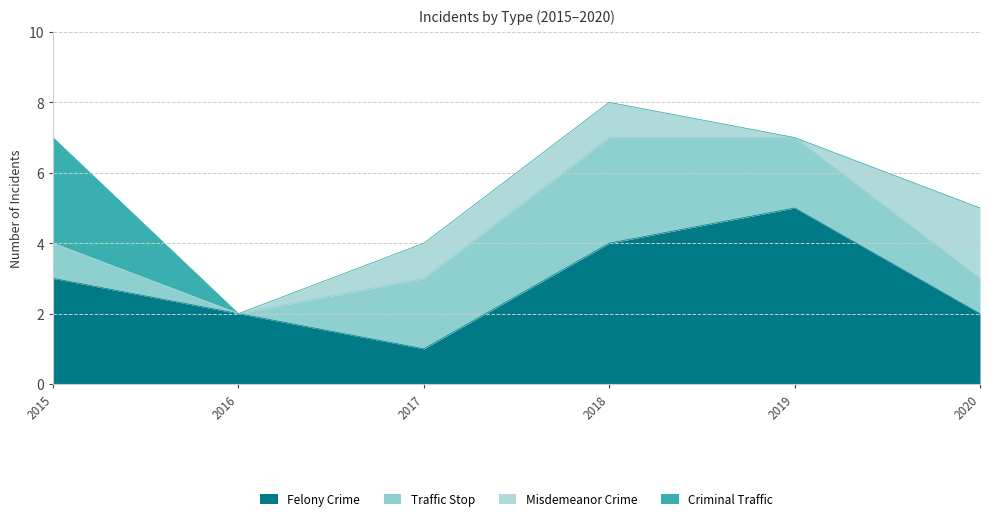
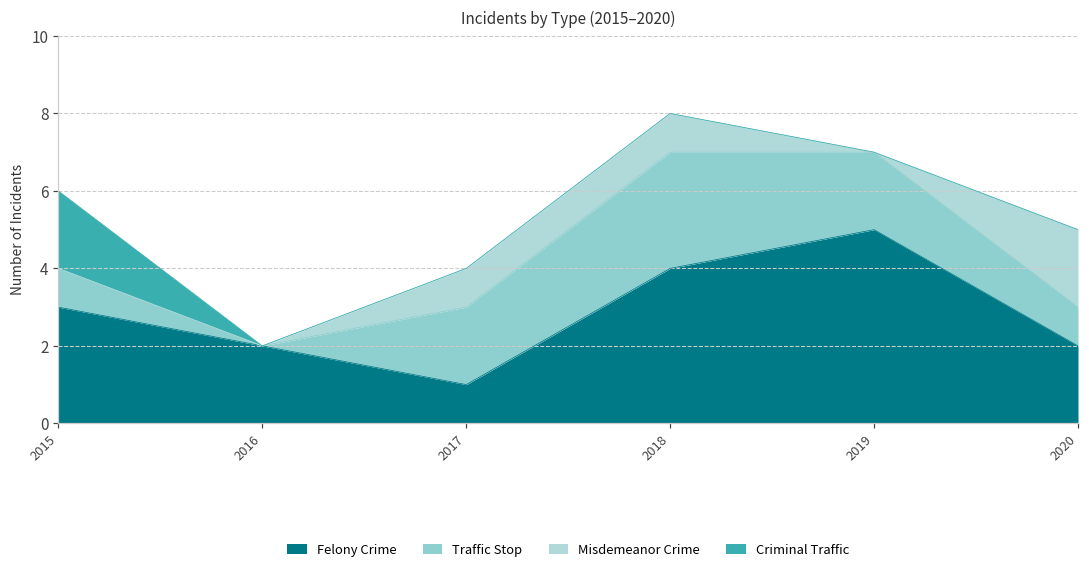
Criminal Traffic, 2015: 3 -> 2
